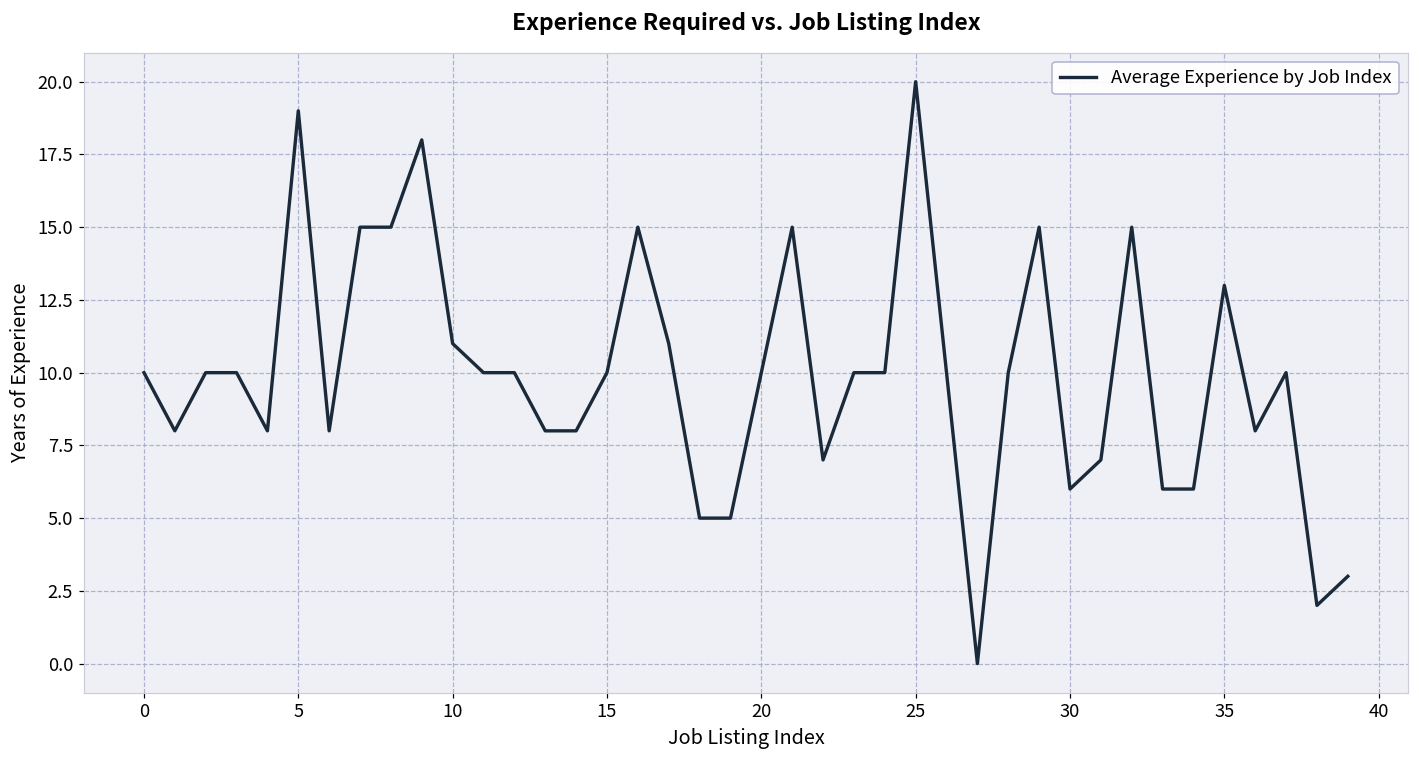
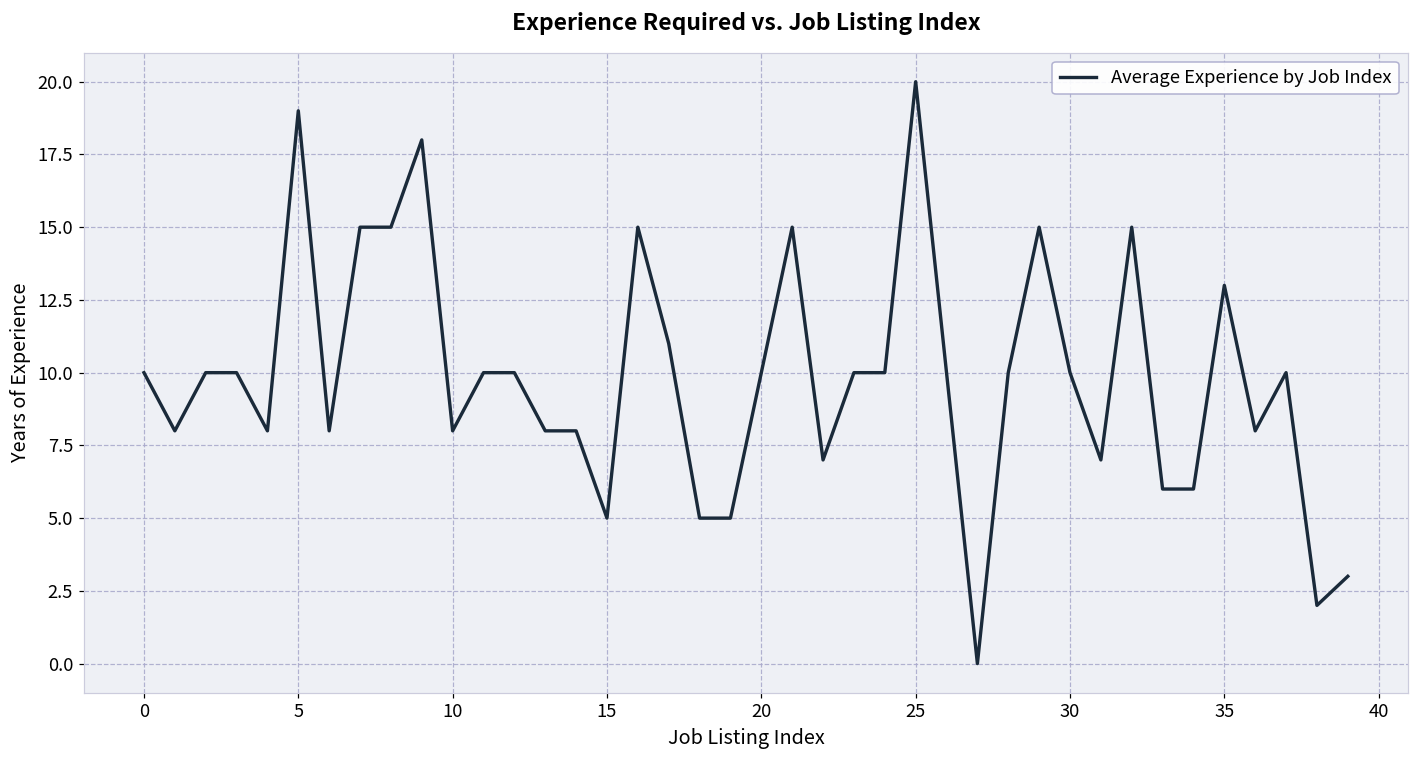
10: 11 -> 8
15: 10 -> 5
30: 6 -> 10
